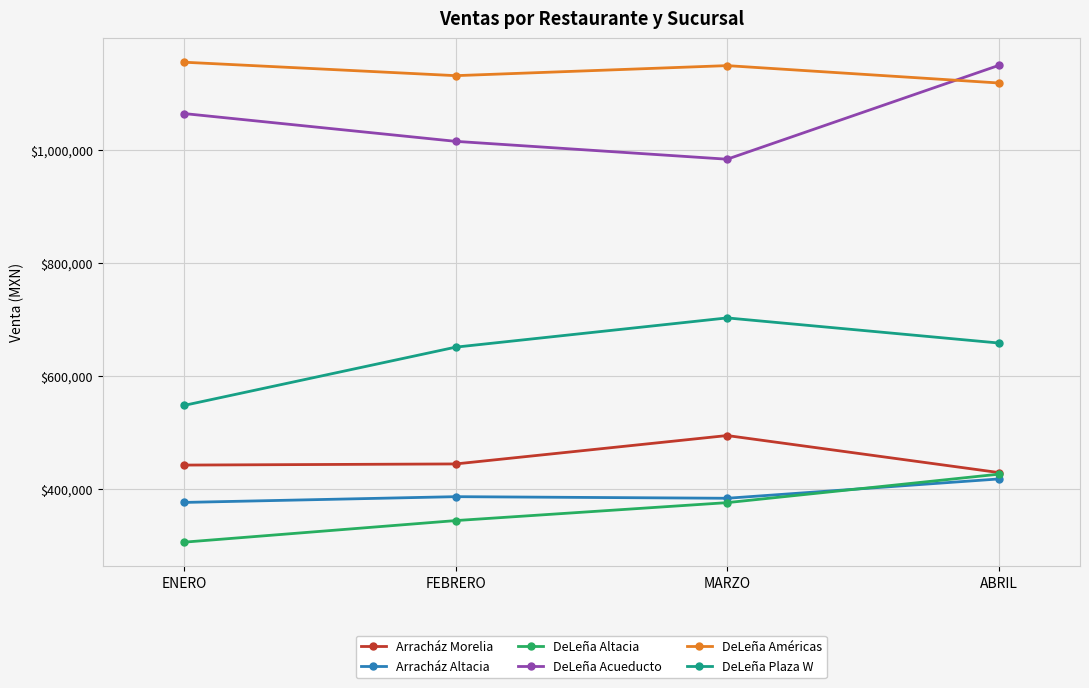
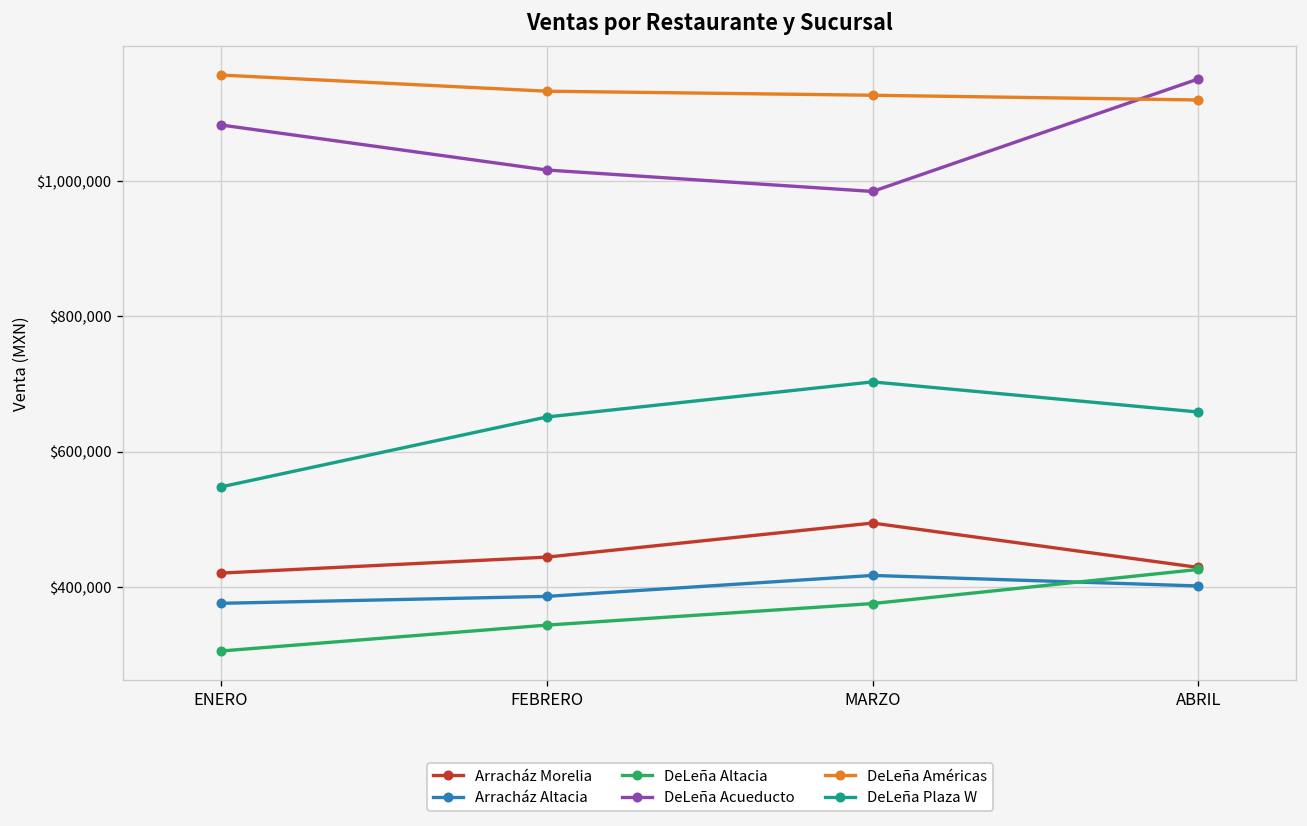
Arracház Morelia, ENERO: $440,000 -> $420,000
DeLeña Acueducto, ENERO: $1,070,000 -> $1,080,000
Arracház Altacia, MARZO: $380,000 -> $420,000
DeLeña Américas, MARZO: $1,150,000 -> $1,130,000
Arracház Altacia, ABRIL: $420,000 -> $400,000
